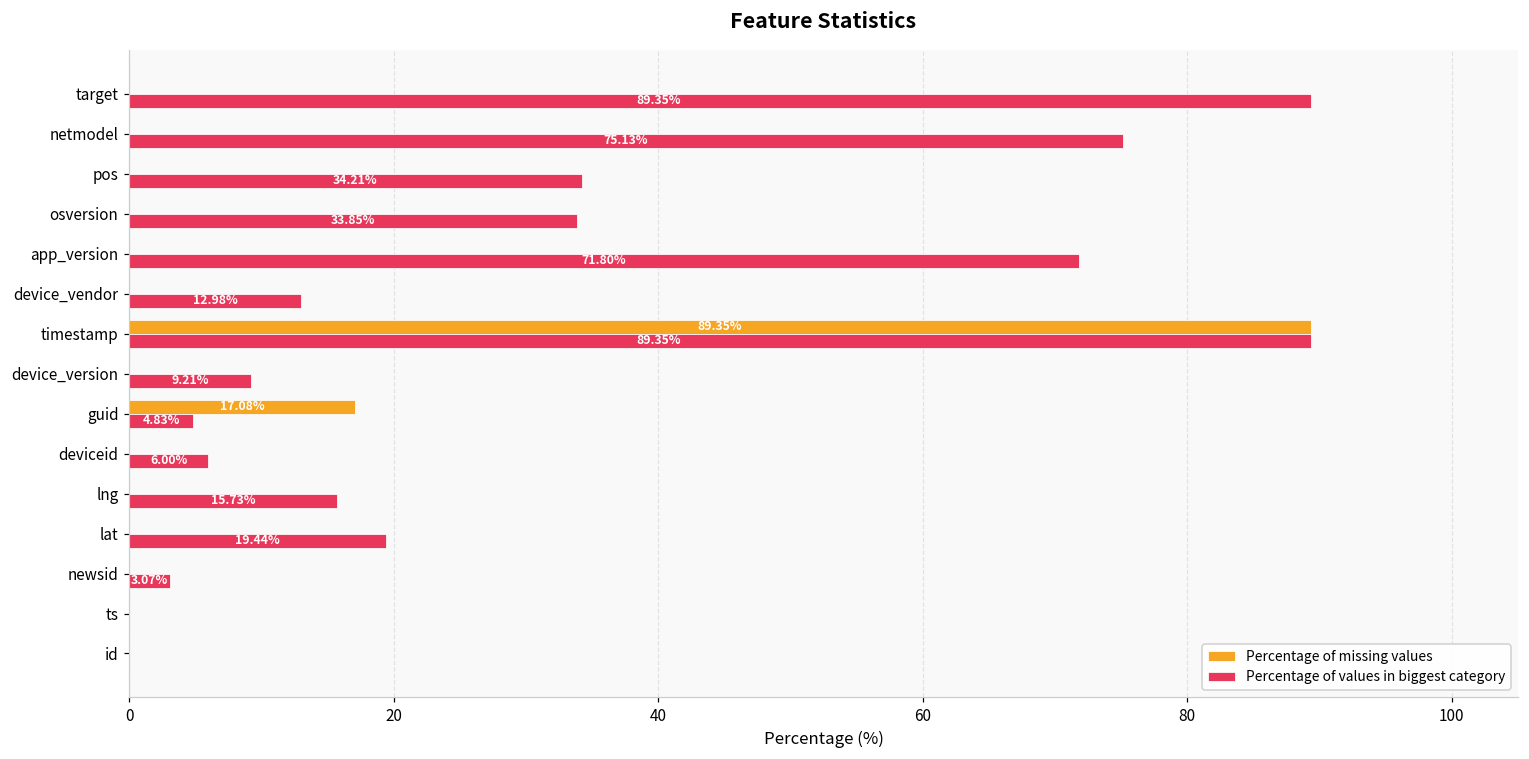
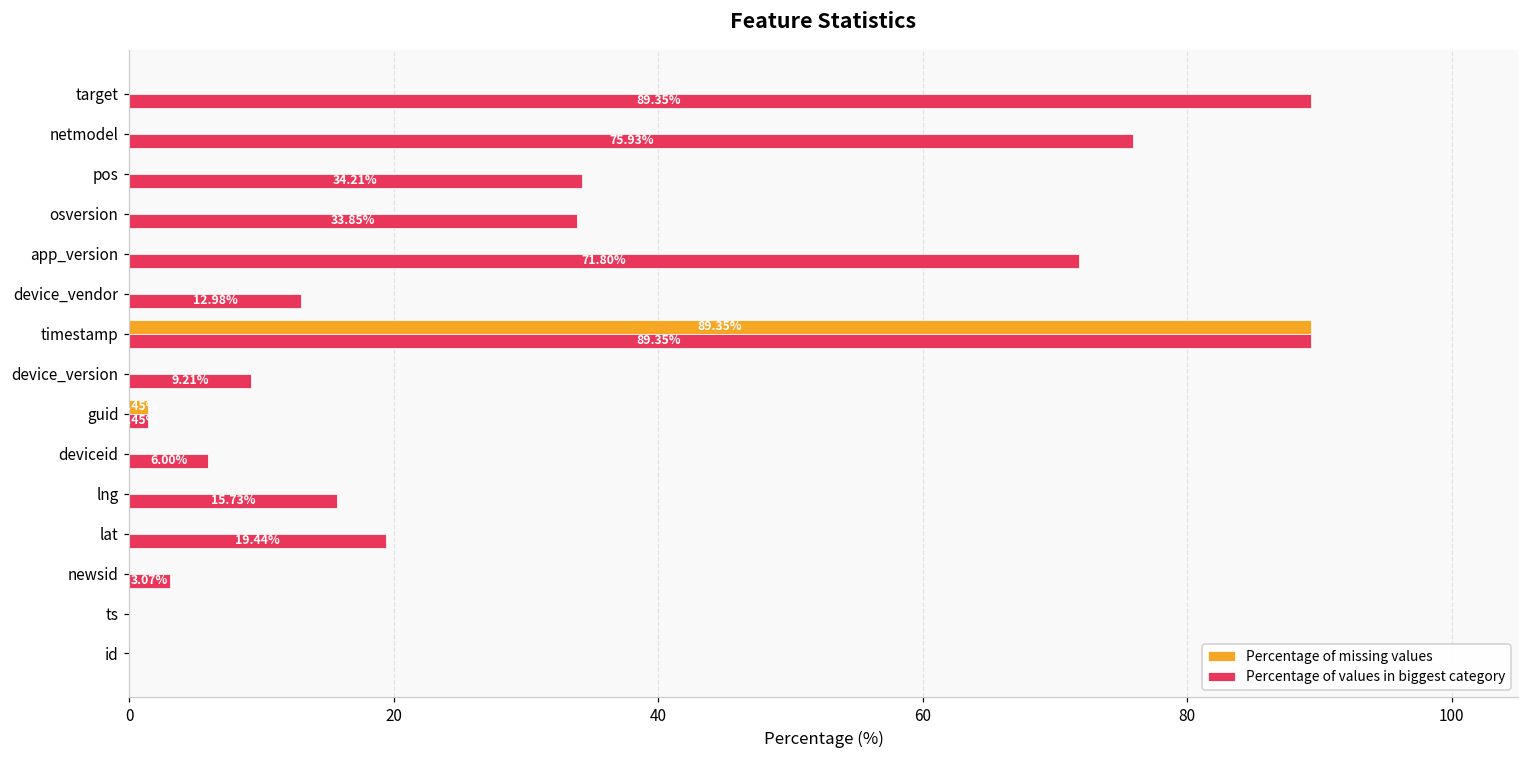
Percentage of values in biggest category, netmodel: 75.13% -> 75.93%
Percentage of missing values, guid: 17.1 -> 1.5
Percentage of values in biggest category, guid: 4.8 -> 1.5
